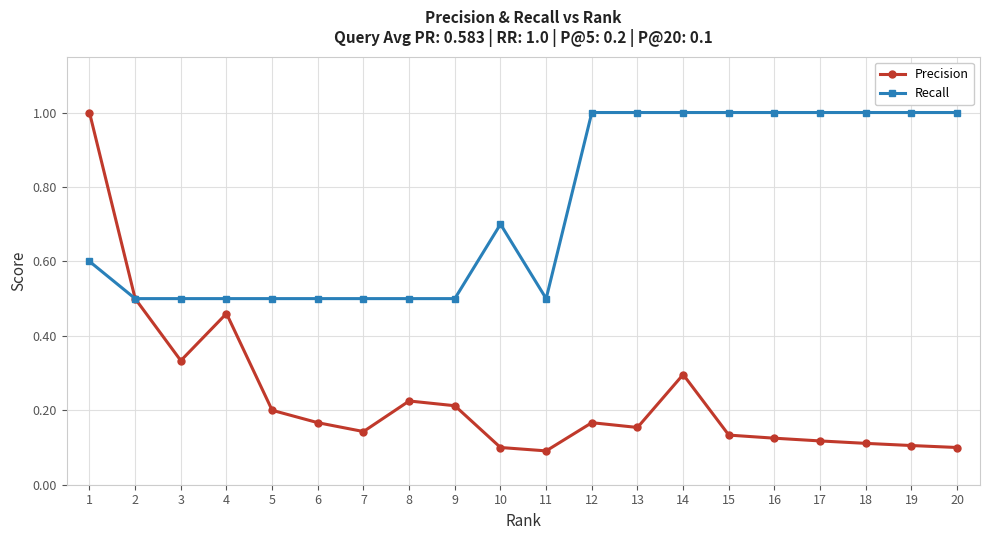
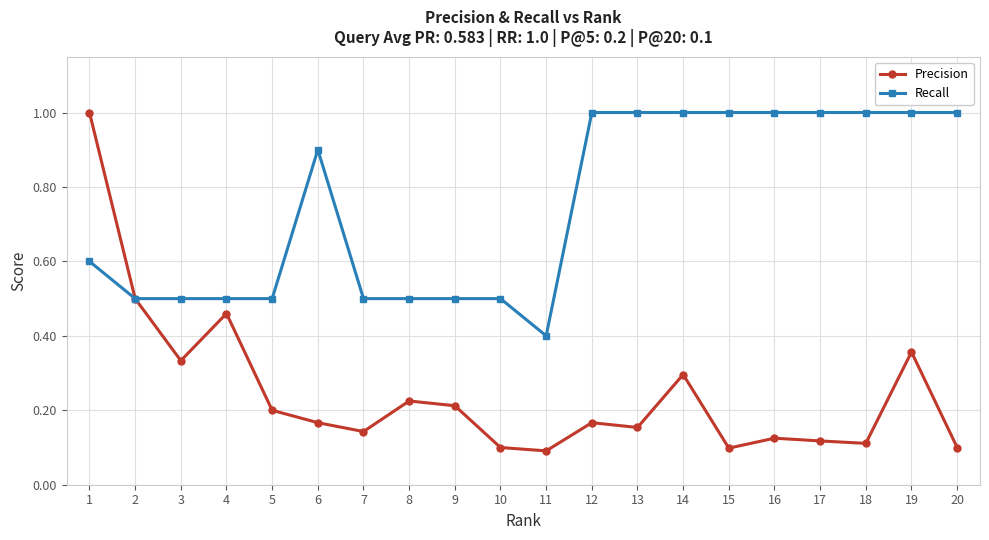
Recall, 6: 0.5 -> 0.9
Recall, 10: 0.7 -> 0.5
Recall, 11: 0.5 -> 0.4
Precision, 15: 0.13 -> 0.10
Precision, 19: 0.11 -> 0.36
